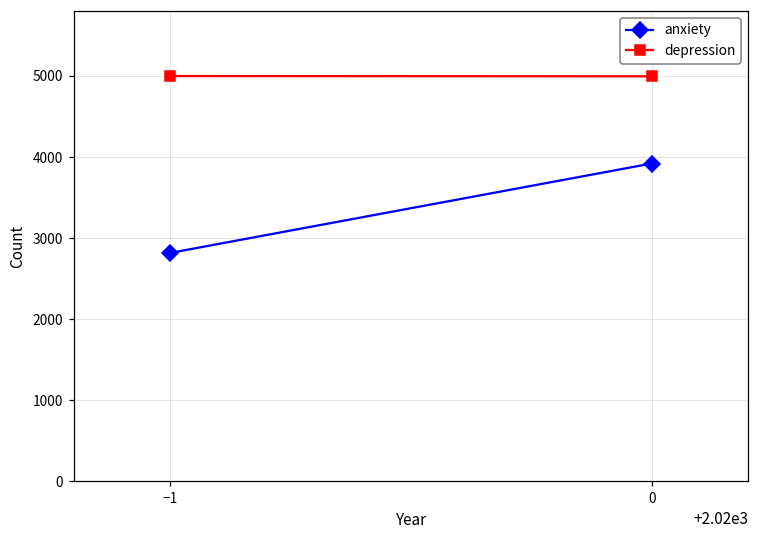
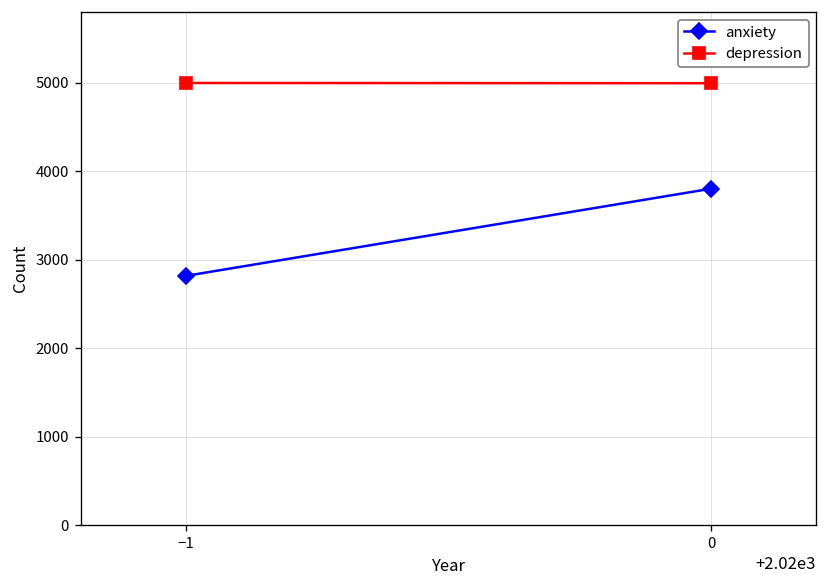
anxiety, 0: 3900 -> 3800
